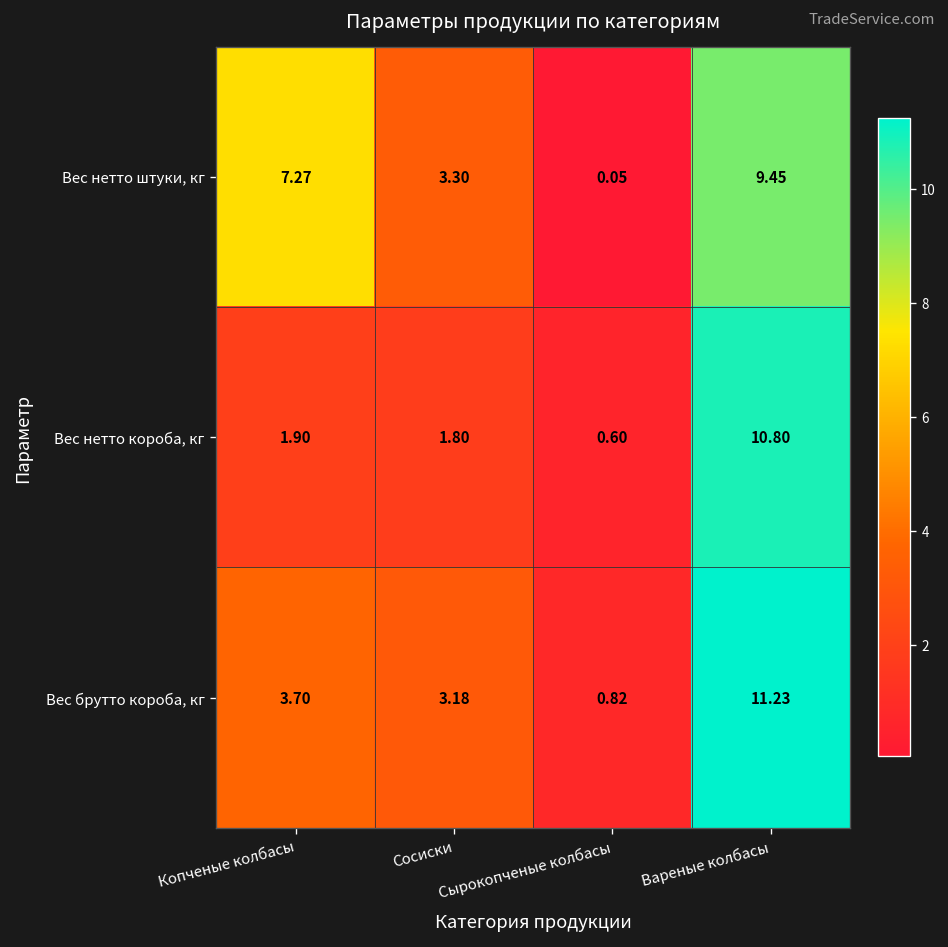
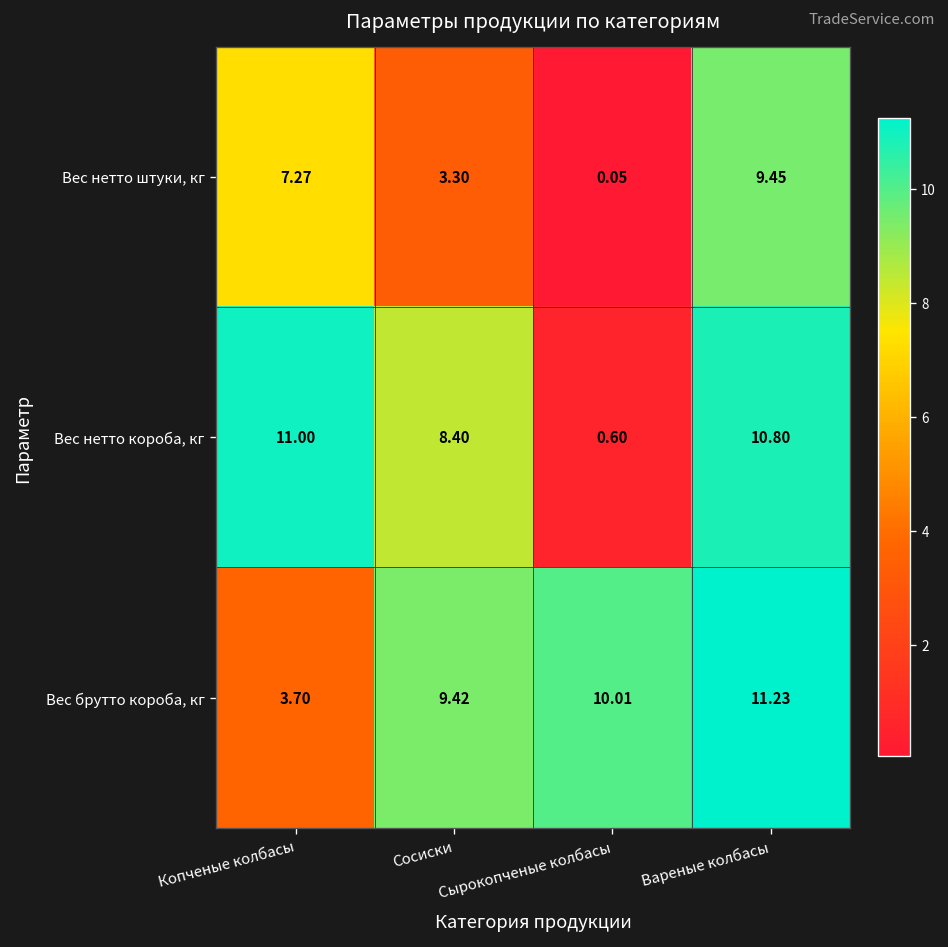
Вес нетто короба, кг, Копченые колбасы: 1.90 -> 11.00
Вес нетто короба, кг, Сосиски: 1.80 -> 8.40
Вес брутто короба, кг, Сосиски: 3.18 -> 9.42
Вес брутто короба, кг, Сырокопченые колбасы: 0.82 -> 10.01
